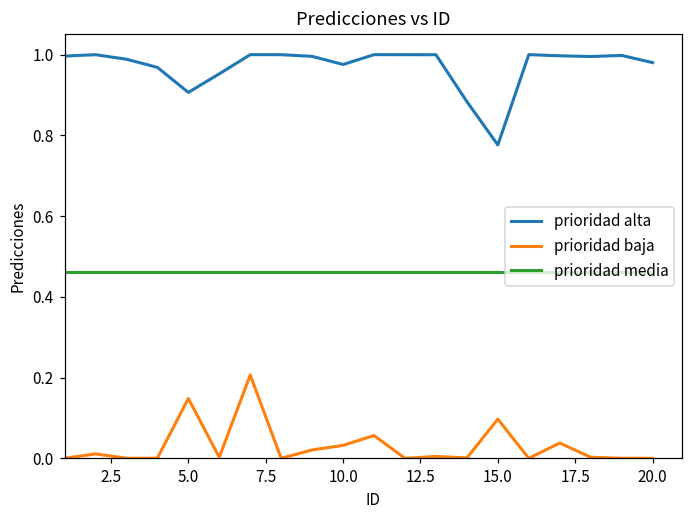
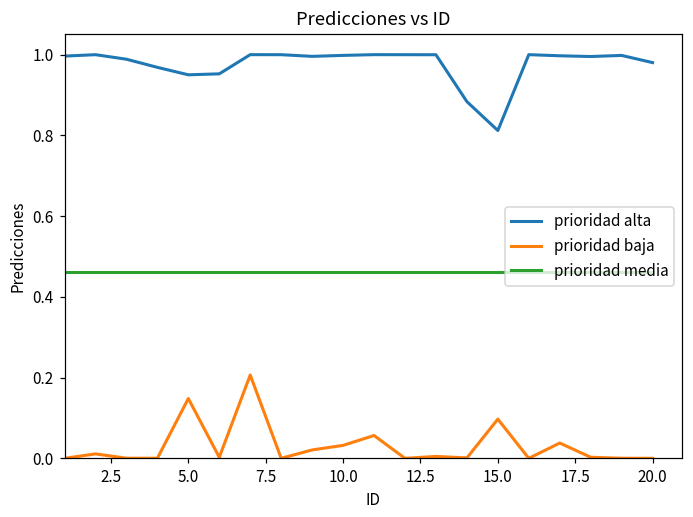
prioridad alta, 5.0: 0.91 -> 0.95
prioridad alta, 10.0: 0.98 -> 1.00
prioridad alta, 15.0: 0.78 -> 0.81
